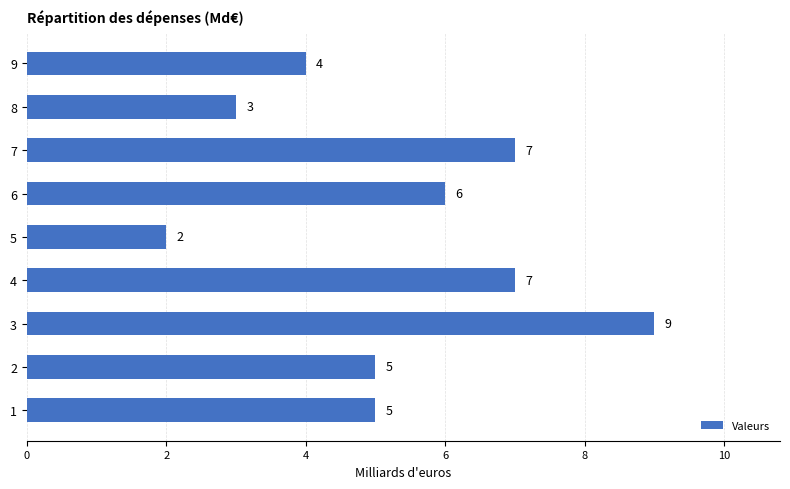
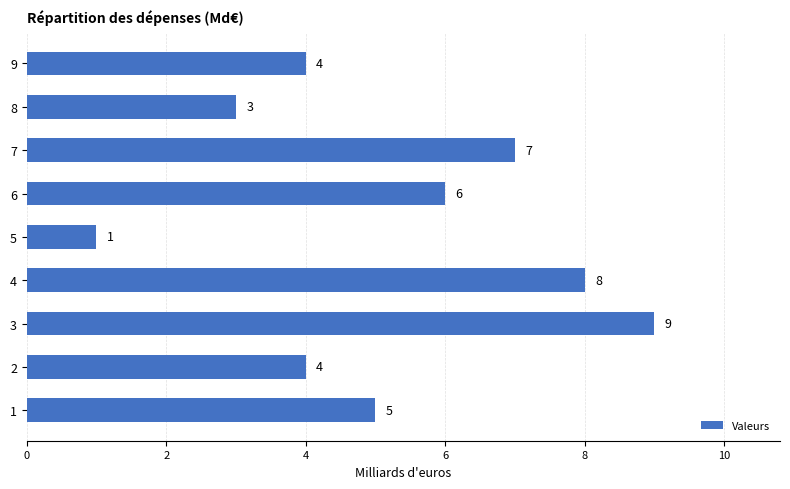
5: 2 -> 1
4: 7 -> 8
2: 5 -> 4
